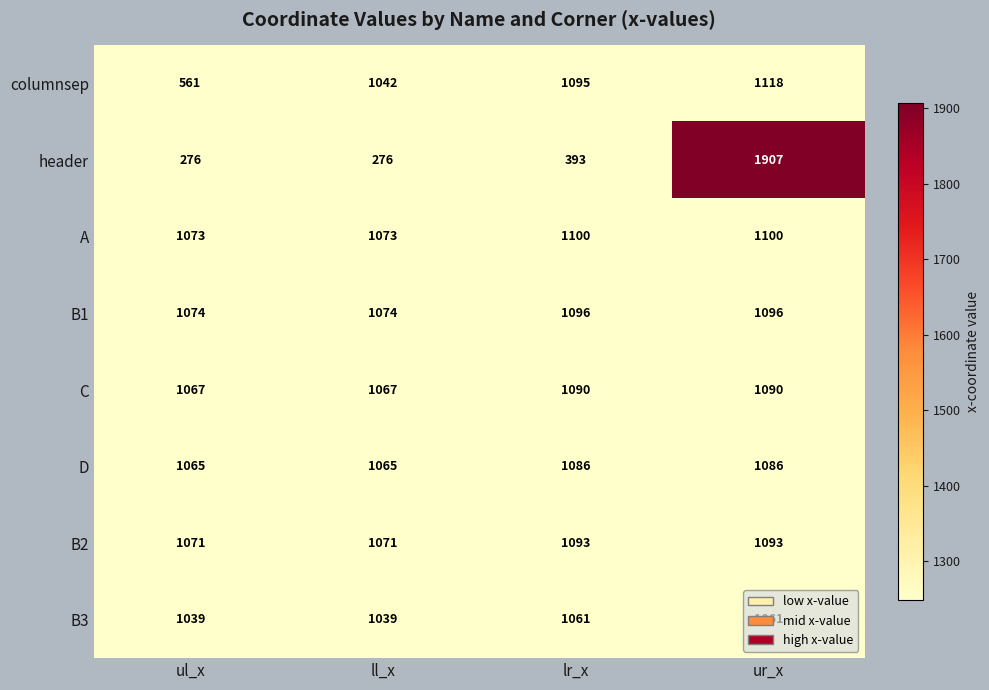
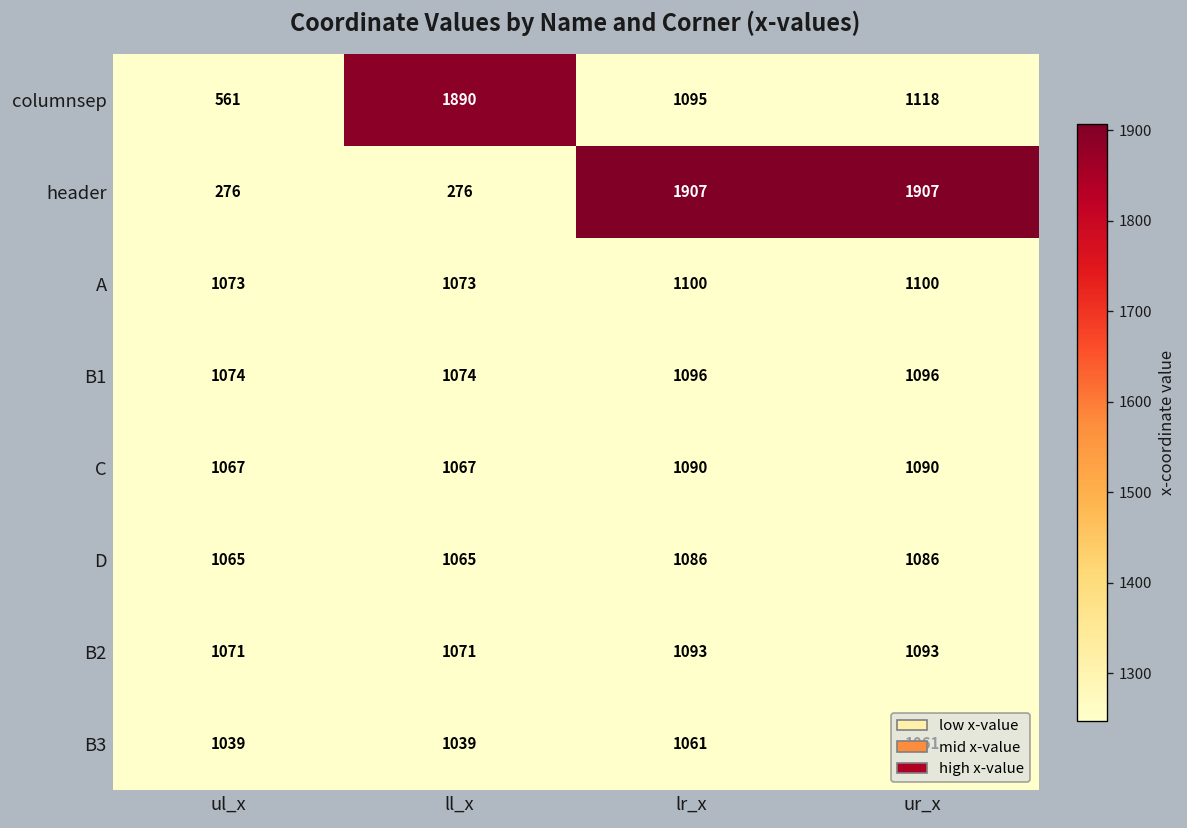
columnsep, ll_x: 1042 -> 1890
header, lr_x: 393 -> 1907
